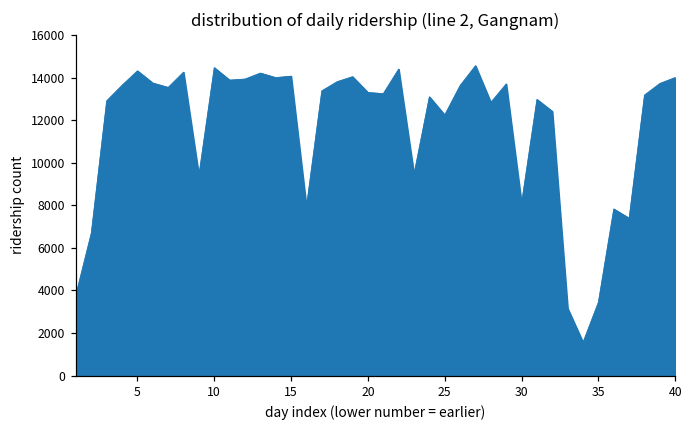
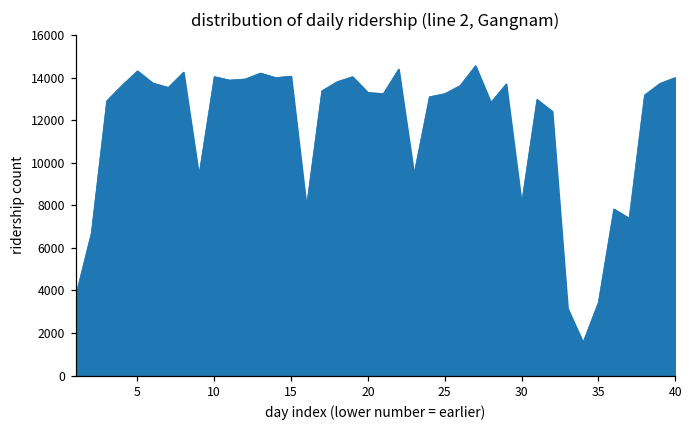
10: 14500 -> 14000
25: 12200 -> 13200
